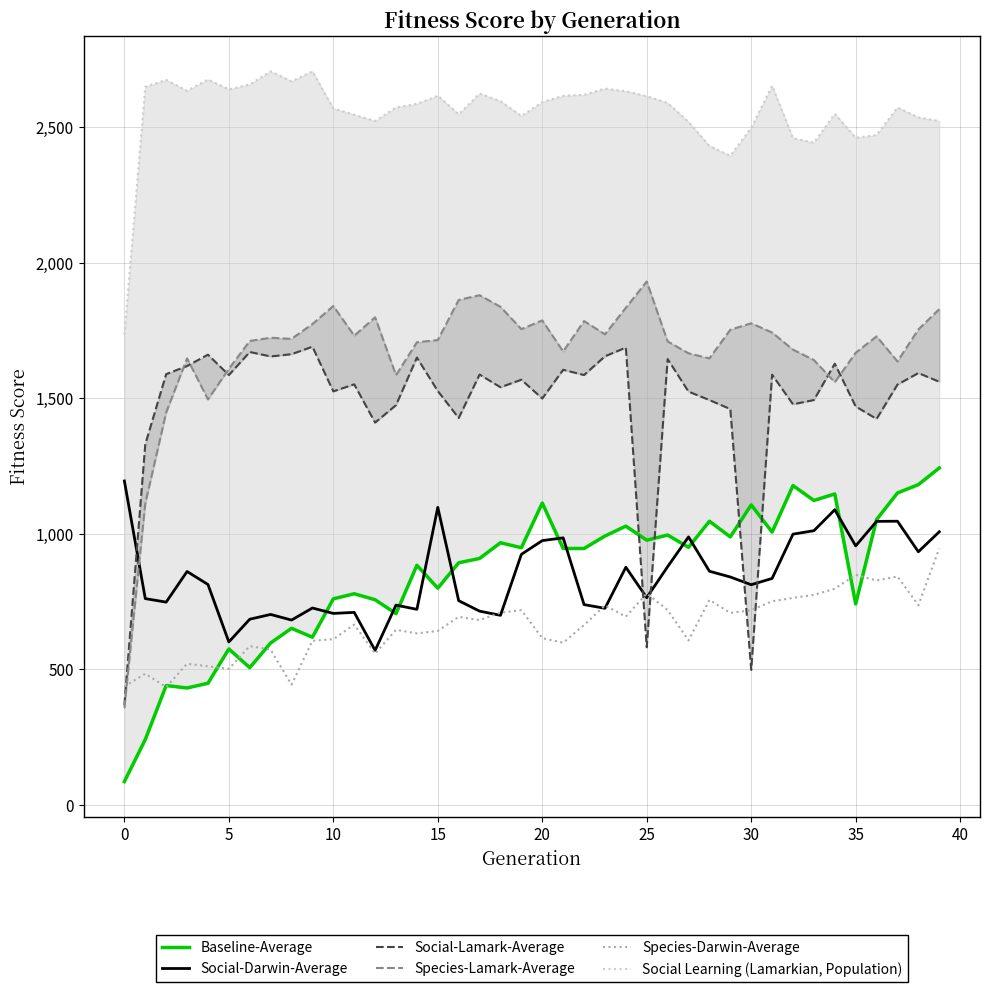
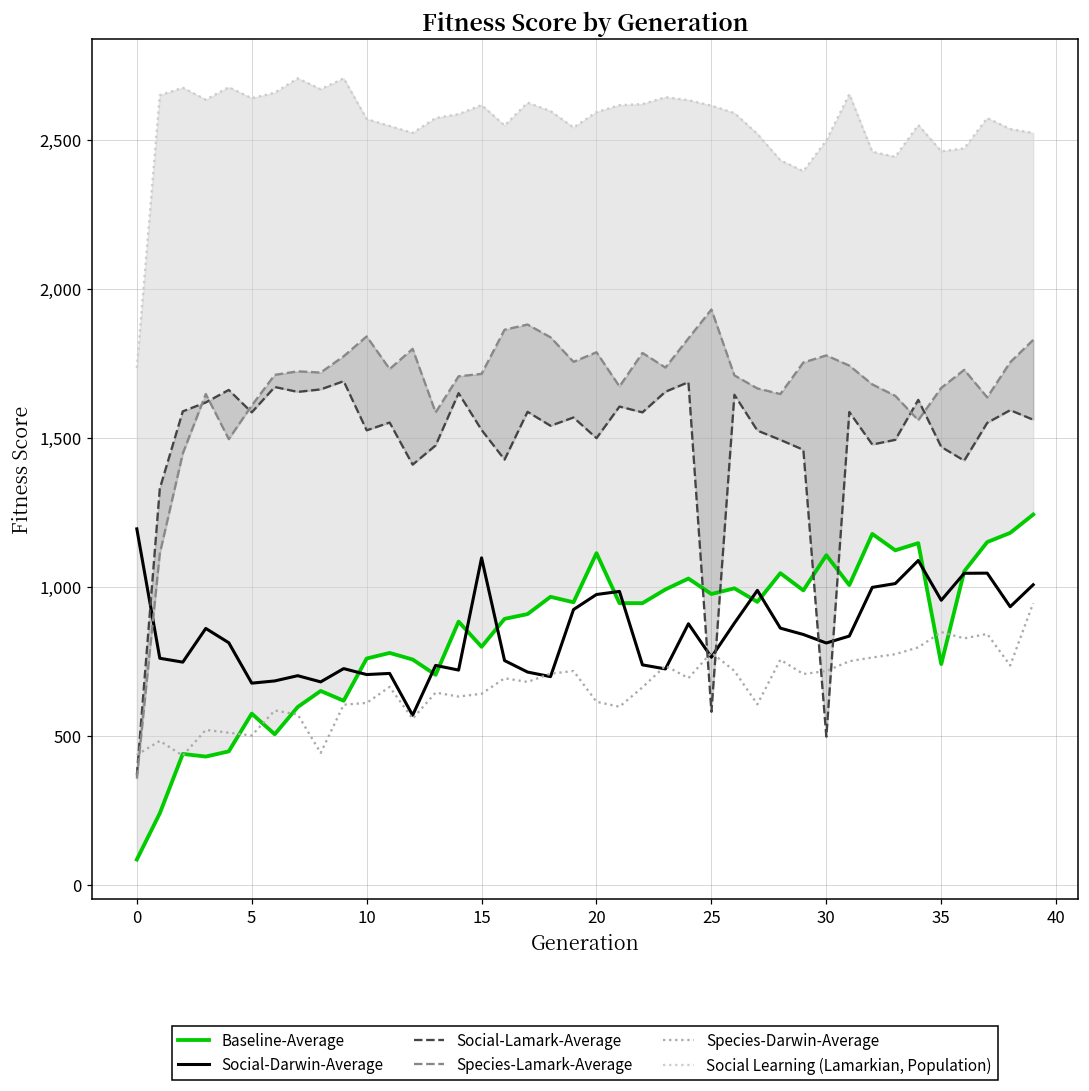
Social-Darwin-Average, 5: 600 -> 680
